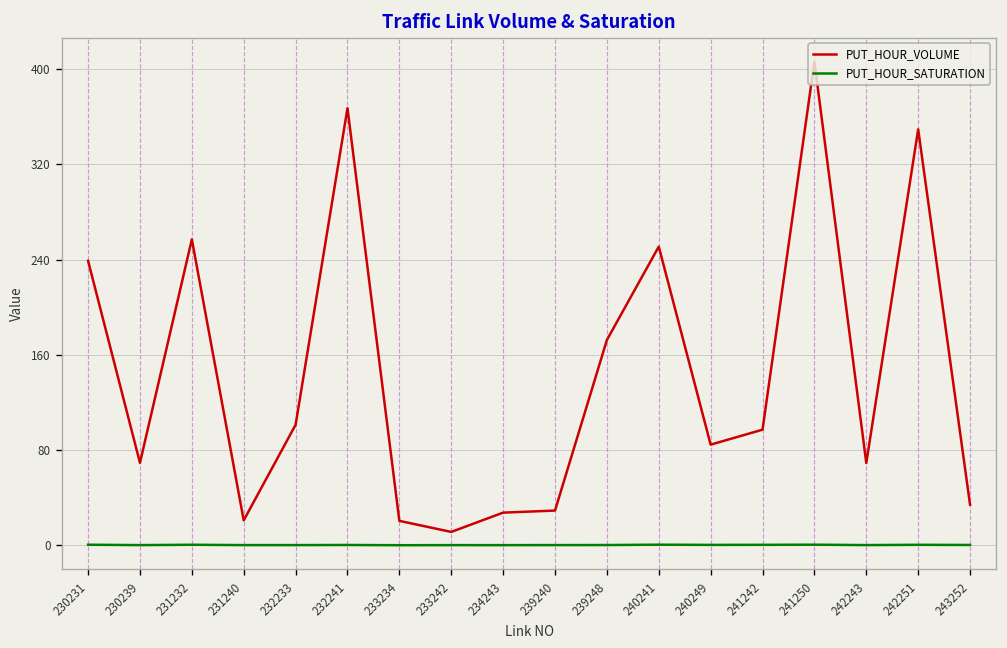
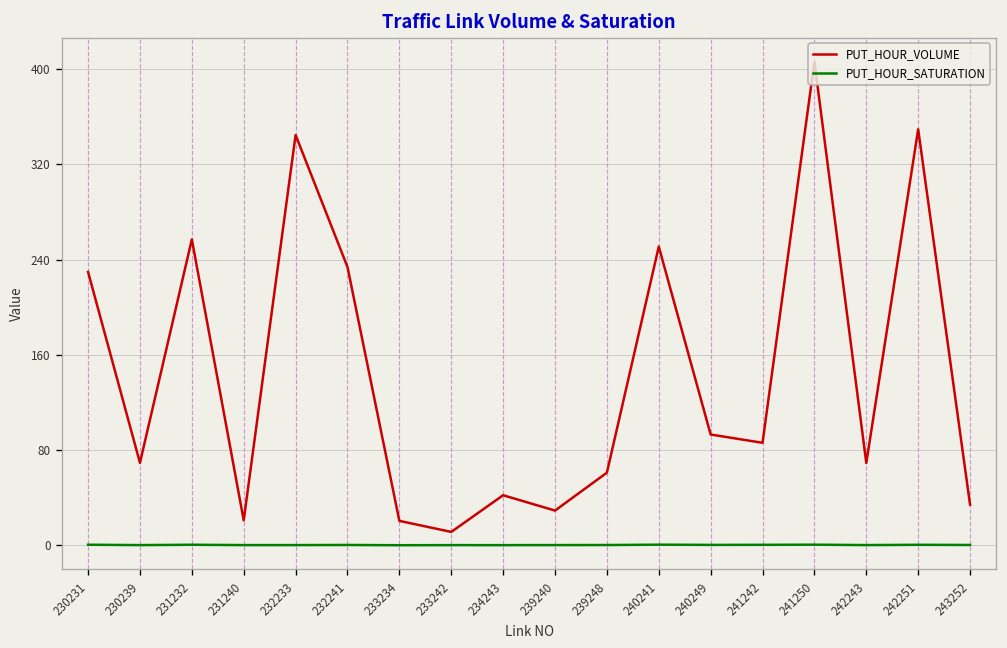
PUT_HOUR_VOLUME, 230231: 240 -> 230
PUT_HOUR_VOLUME, 232233: 100 -> 340
PUT_HOUR_VOLUME, 232241: 370 -> 230
PUT_HOUR_VOLUME, 234243: 30 -> 40
PUT_HOUR_VOLUME, 239248: 170 -> 60
PUT_HOUR_VOLUME, 240249: 80 -> 90
PUT_HOUR_VOLUME, 241242: 100 -> 90
